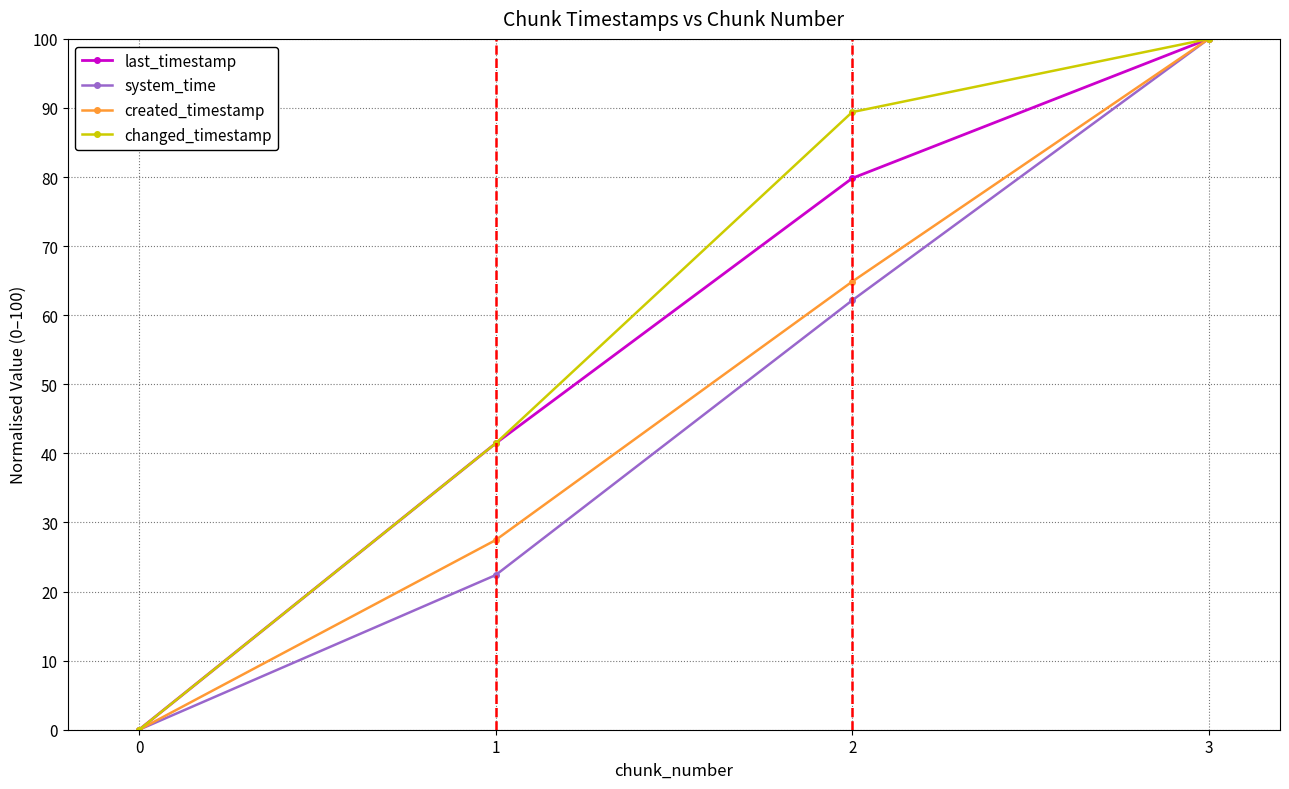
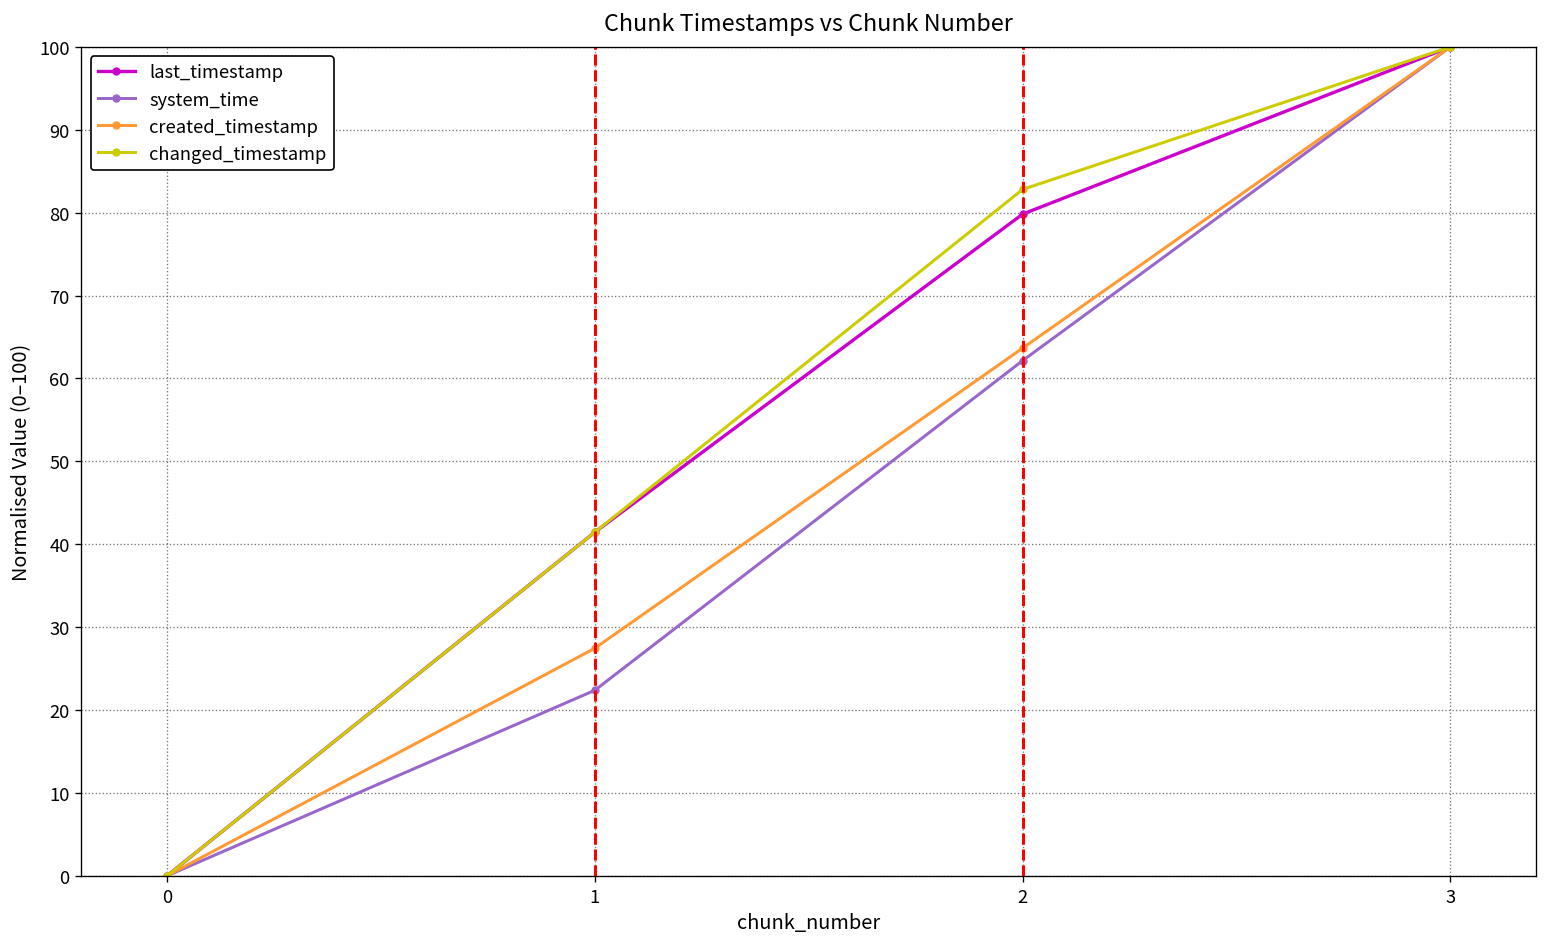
created_timestamp, 2: 65 -> 64
changed_timestamp, 2: 89 -> 83
